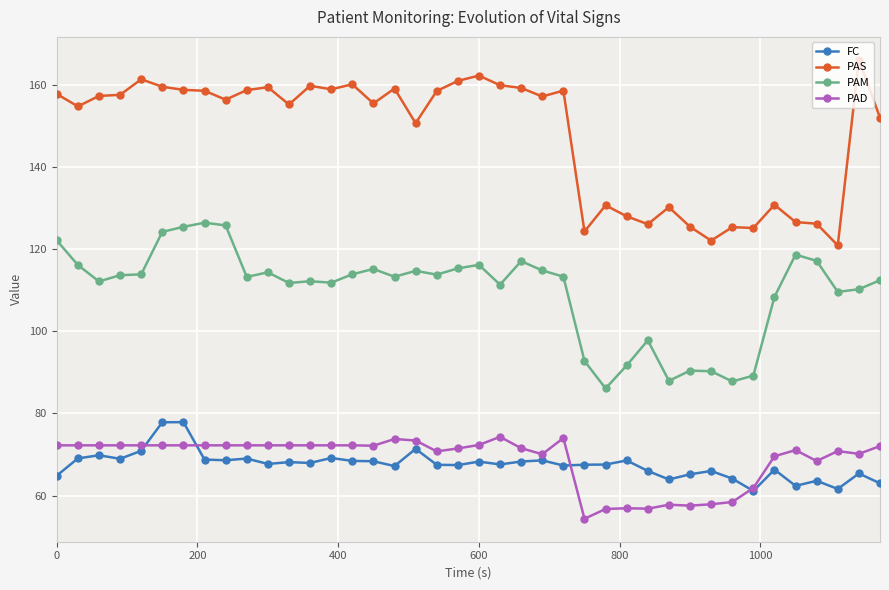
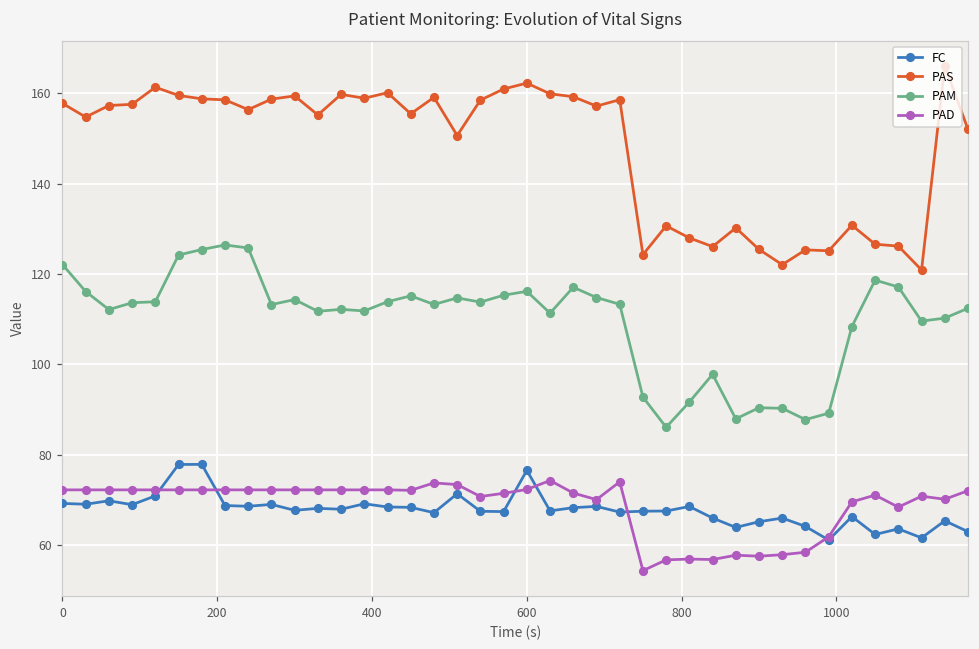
FC, 0: 65 -> 69
FC, 600: 68 -> 77
